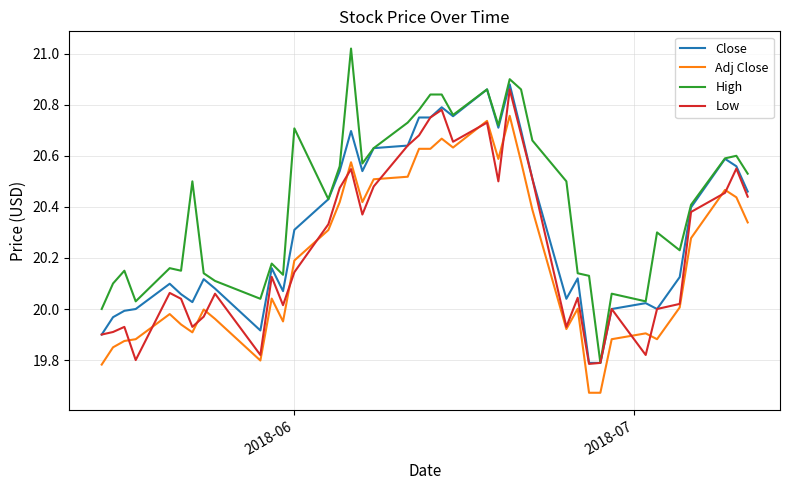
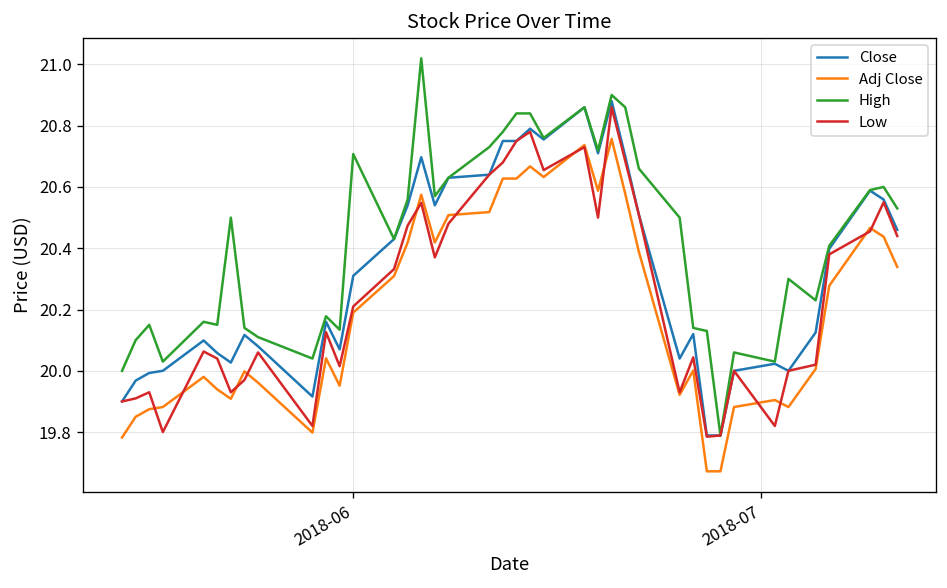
Low, 2018-06: 20.14 -> 20.21
